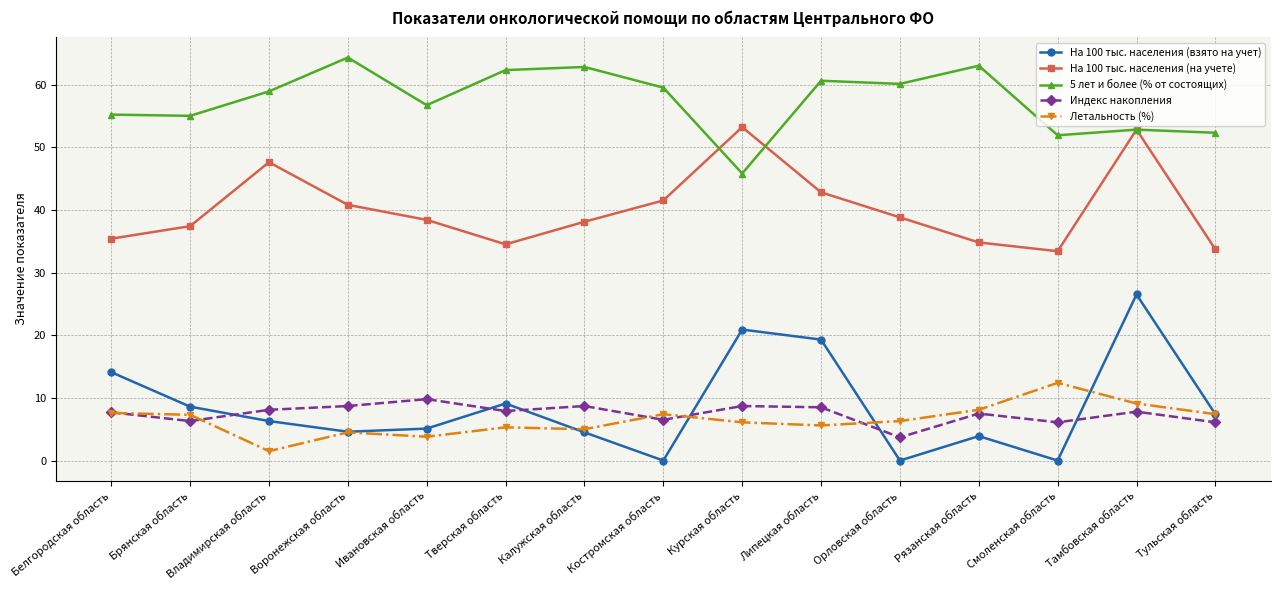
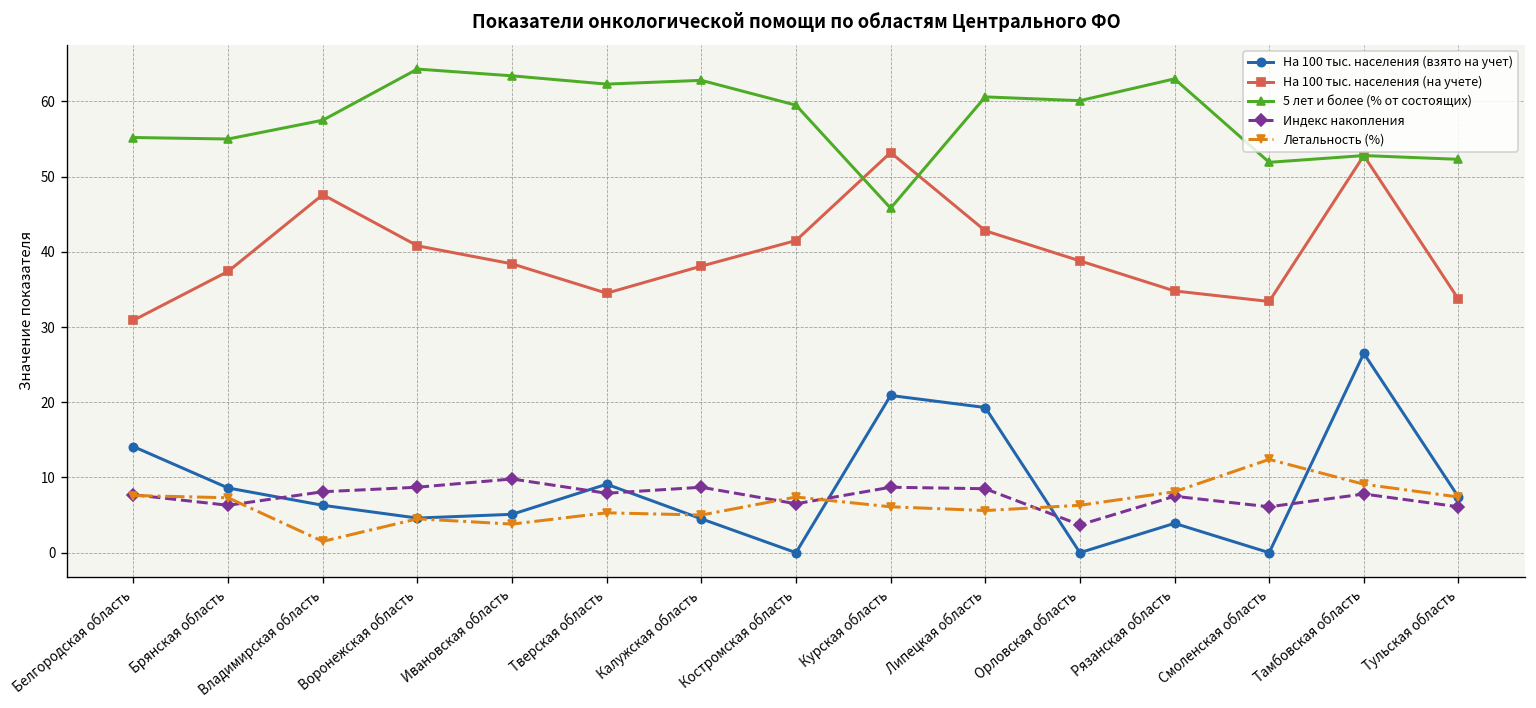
На 100 тыс. населения (на учете), Белгородская область: 35 -> 31
5 лет и более (% от состоящих), Владимирская область: 59 -> 58
5 лет и более (% от состоящих), Ивановская область: 57 -> 63
